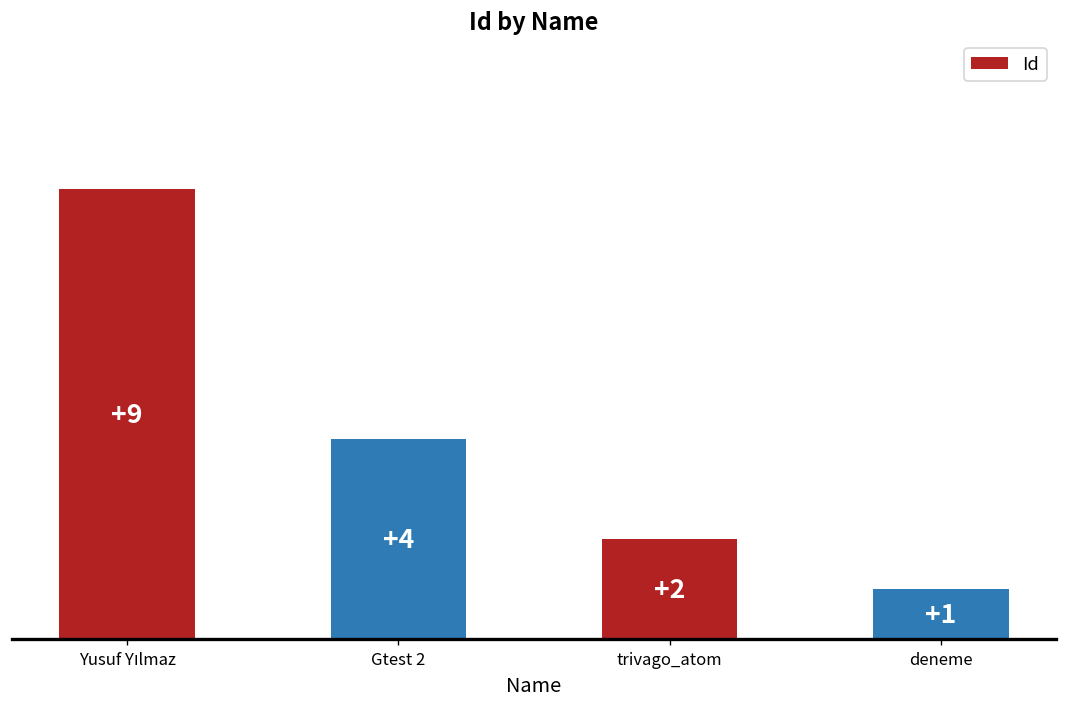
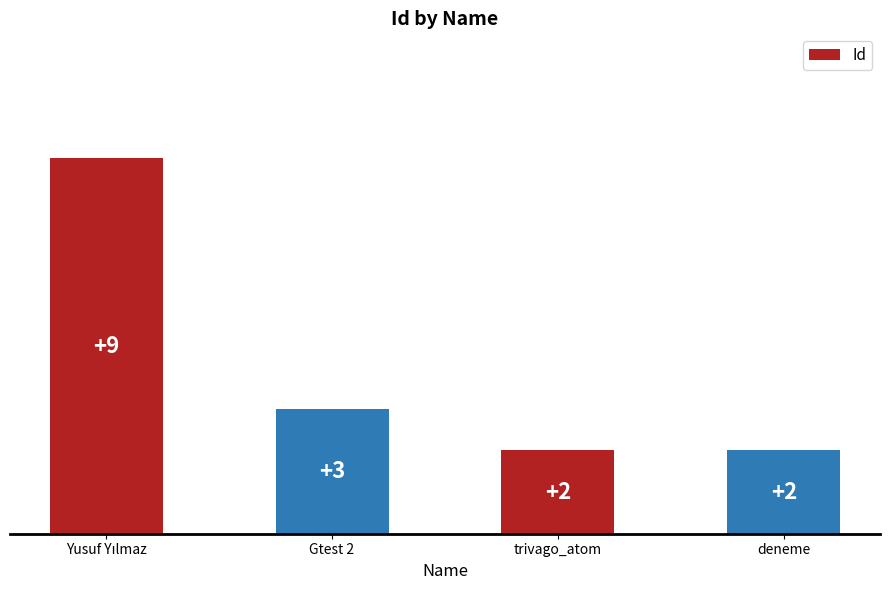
Gtest 2: +4 -> +3
deneme: +1 -> +2
